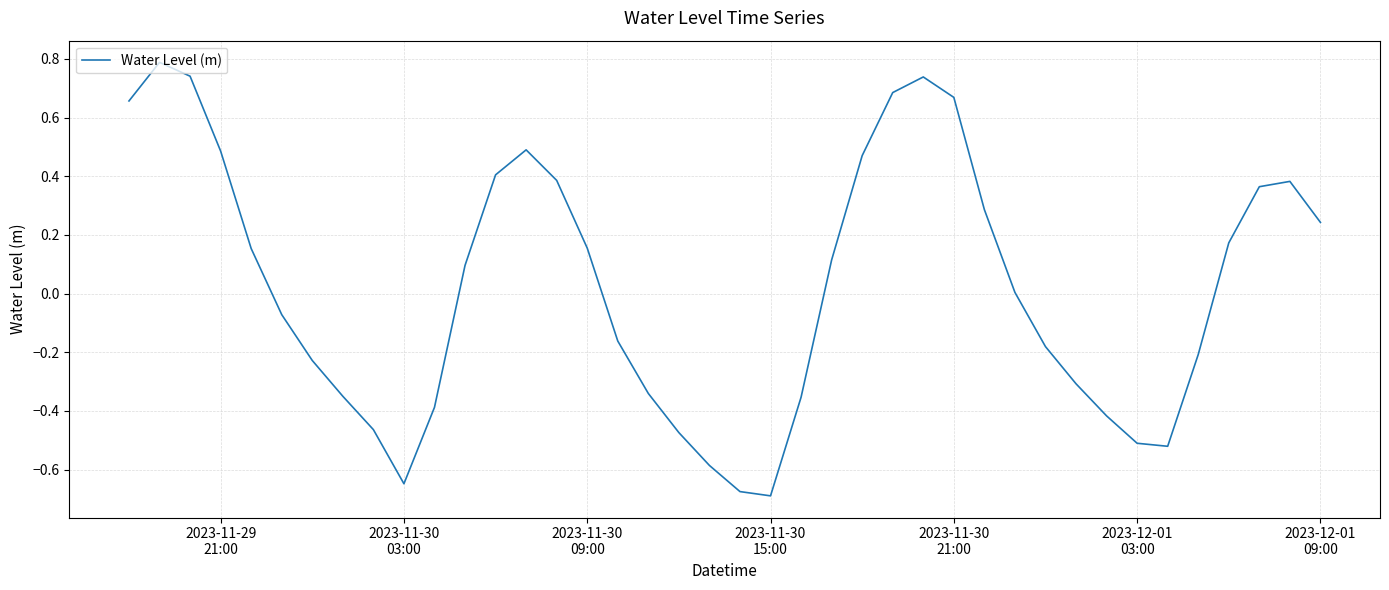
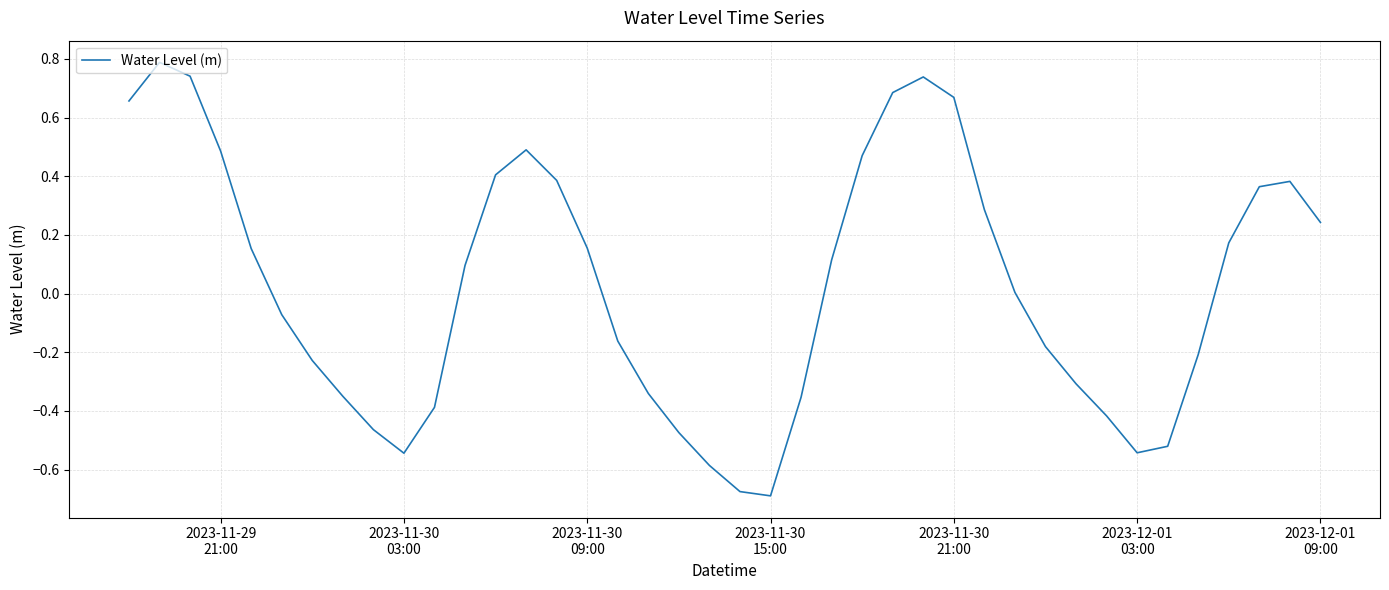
2023-11-30 03:00: -0.65 -> -0.54
2023-12-01 03:00: -0.51 -> -0.54
